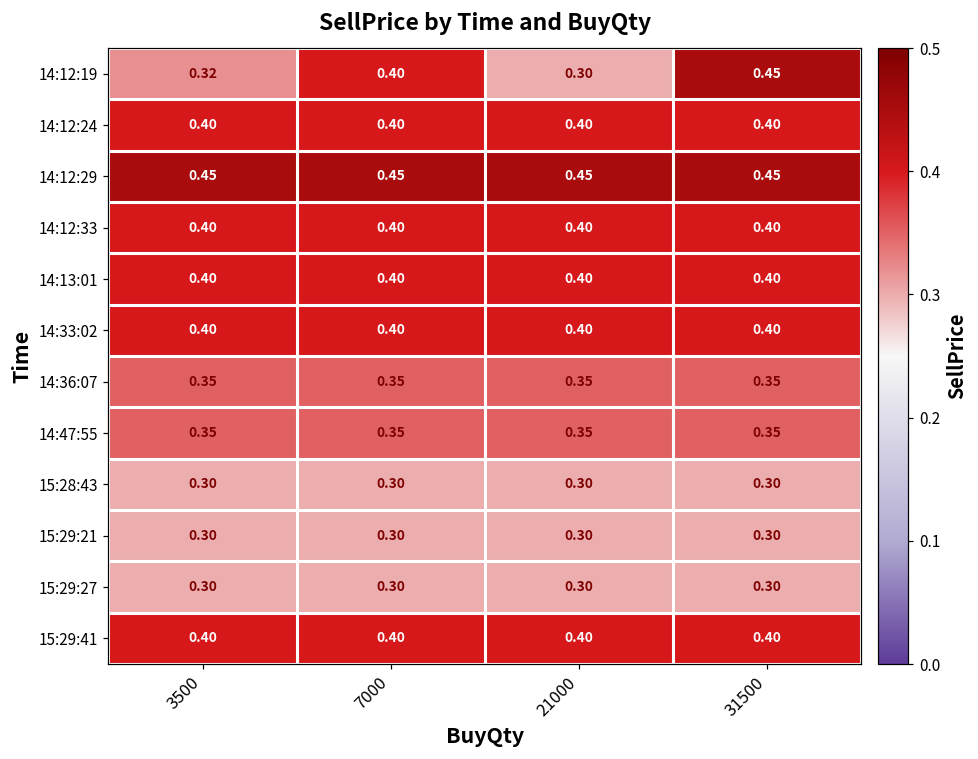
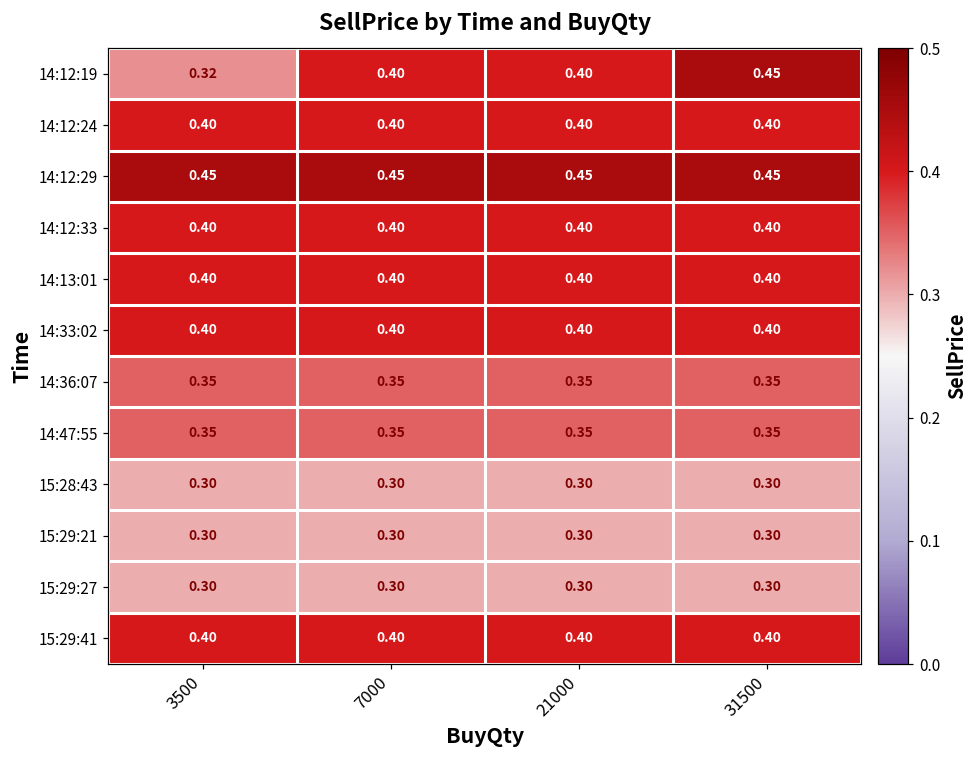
14:12:19, 21000: 0.30 -> 0.40
